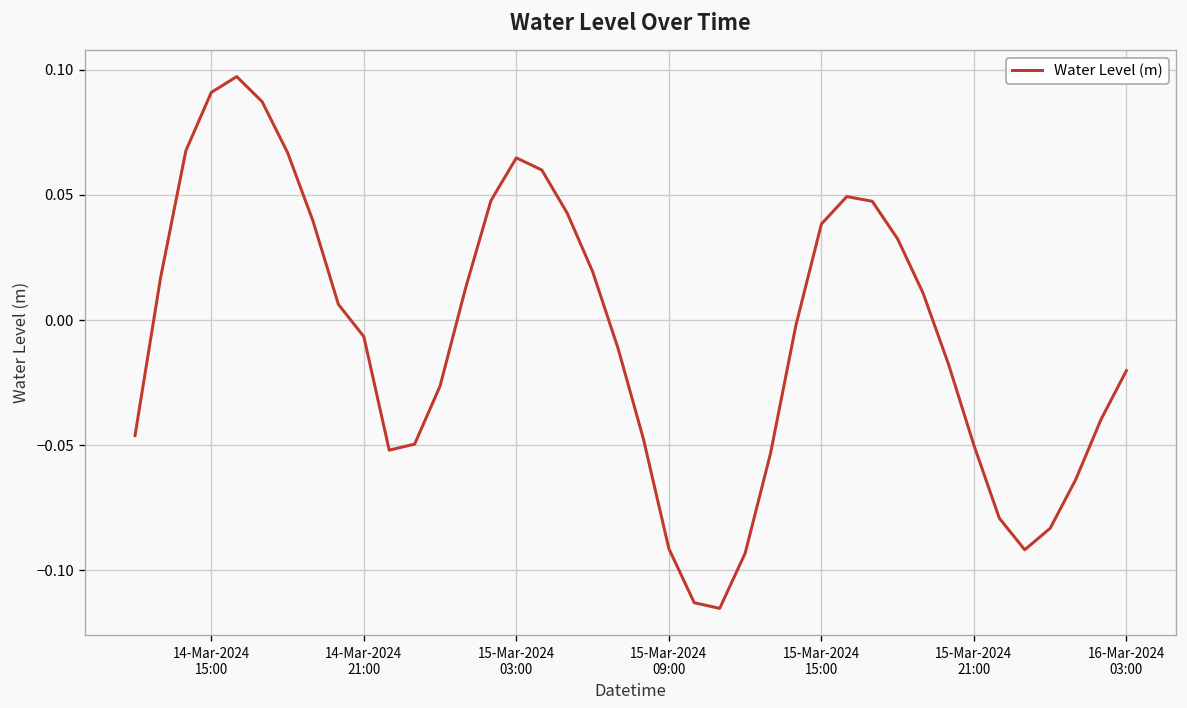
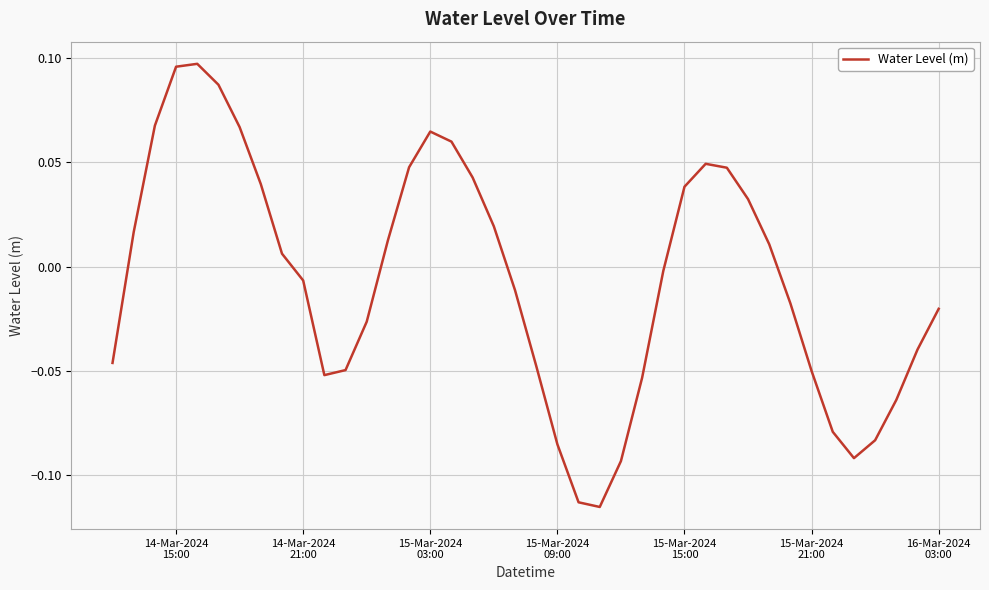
14-Mar-2024 15:00: 0.091 -> 0.096
15-Mar-2024 09:00: -0.091 -> -0.085
